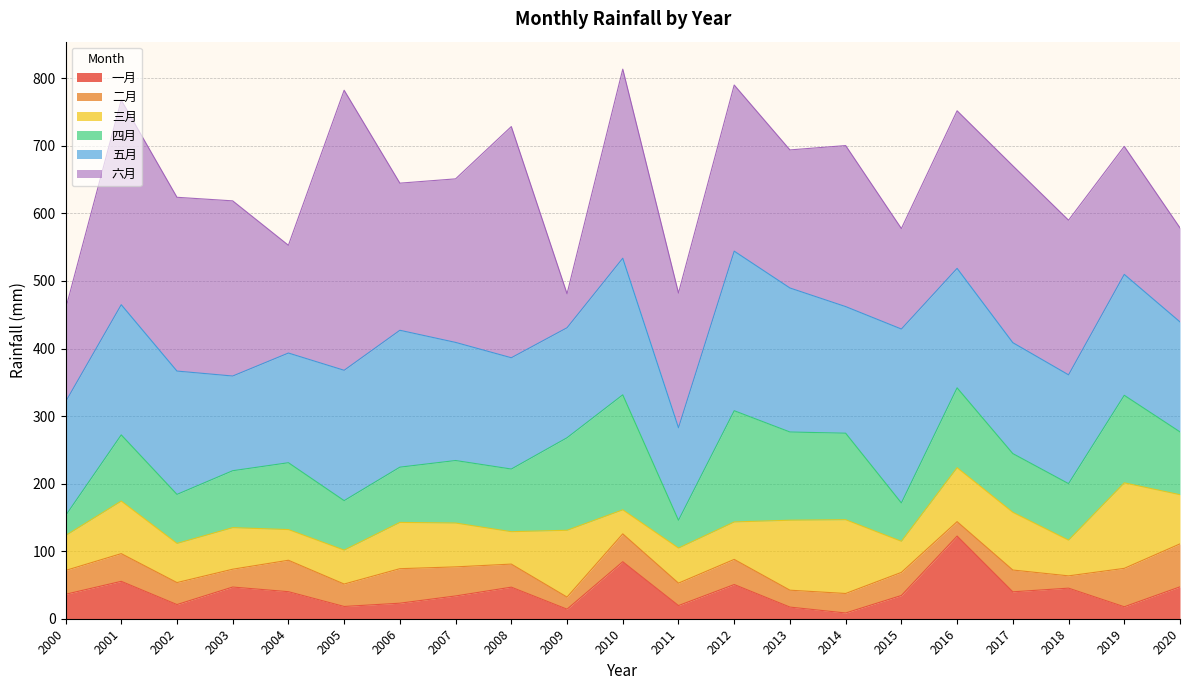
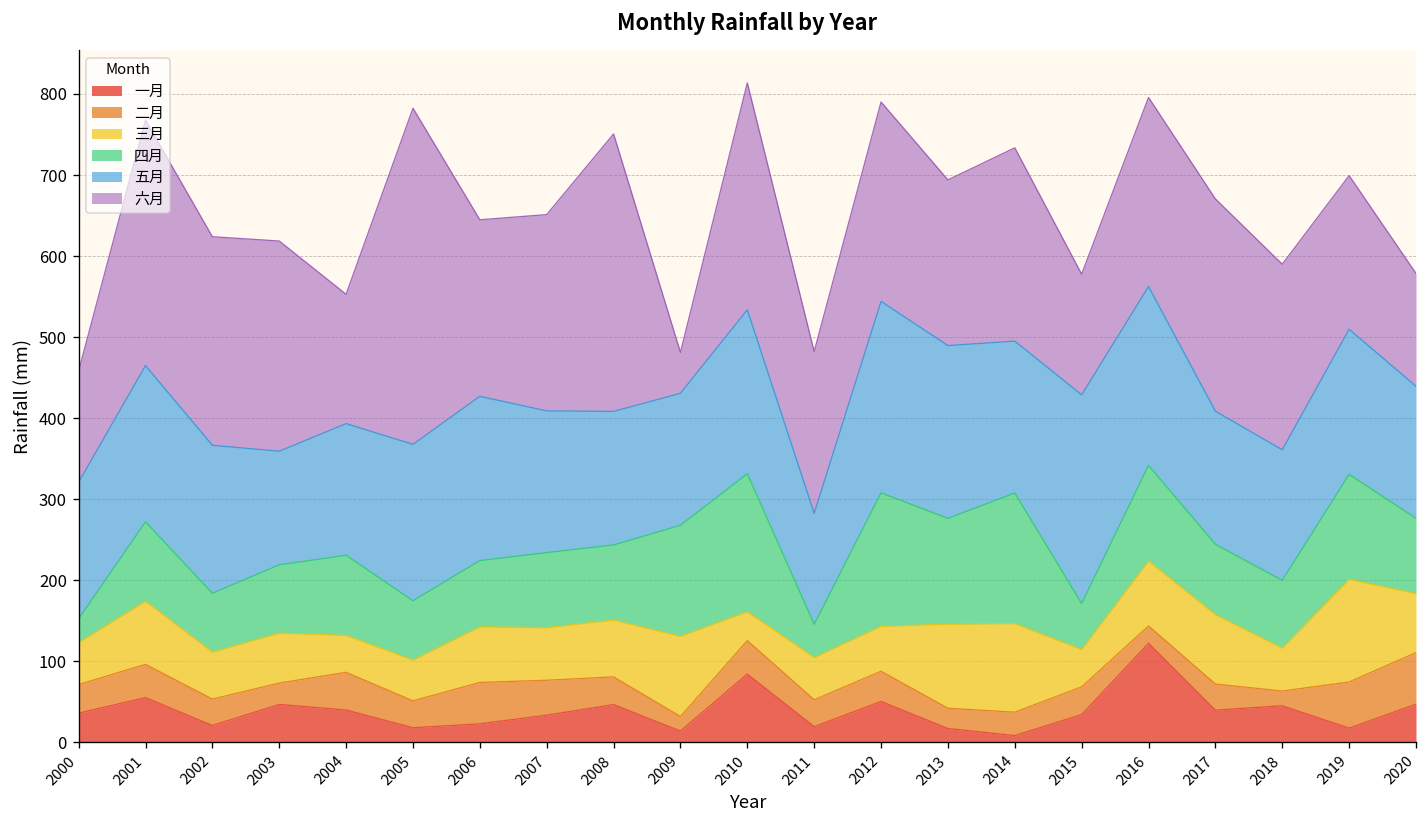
三月, 2008: 50 -> 70
四月, 2014: 130 -> 160
五月, 2016: 180 -> 220
